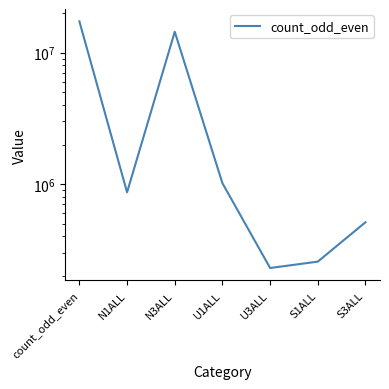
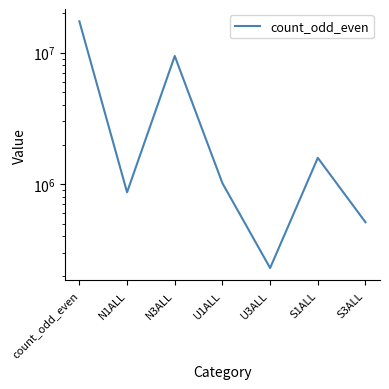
N3ALL: 14000000 -> 9000000
S1ALL: 260000 -> 1600000
